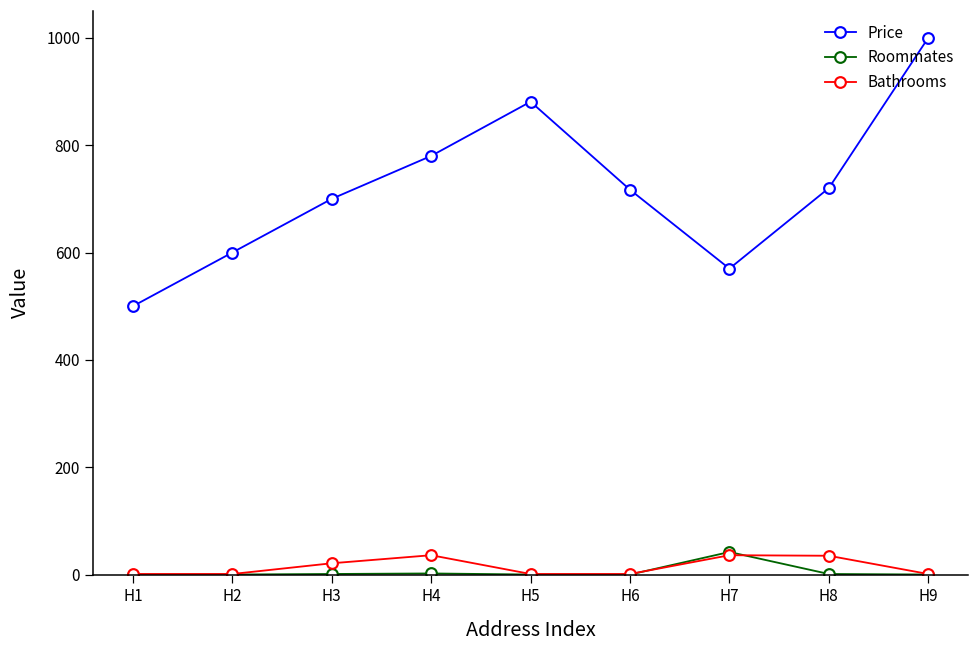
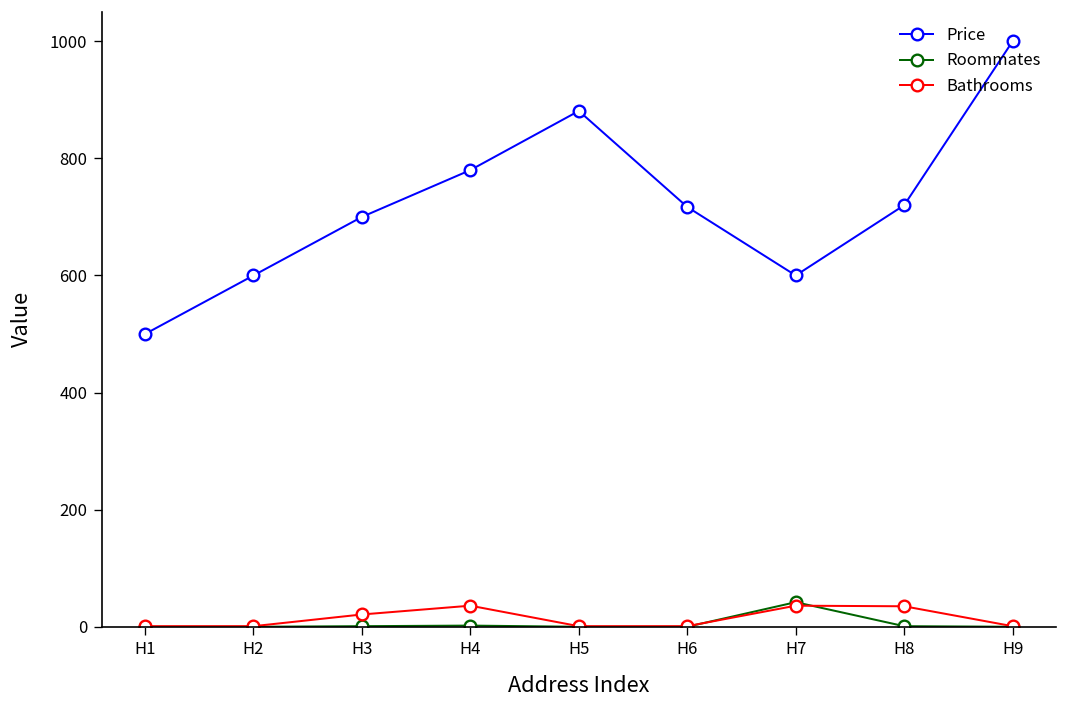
Price, H7: 570 -> 600
